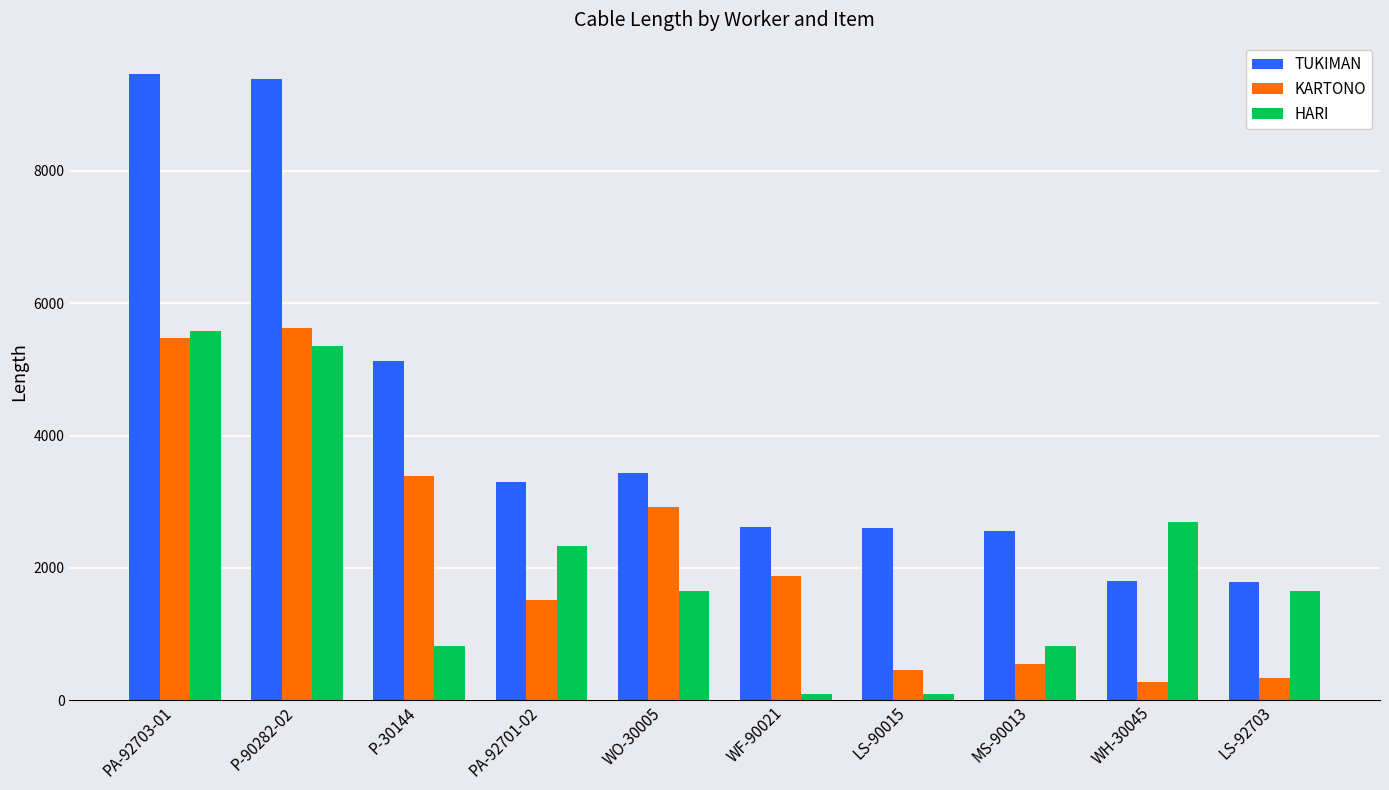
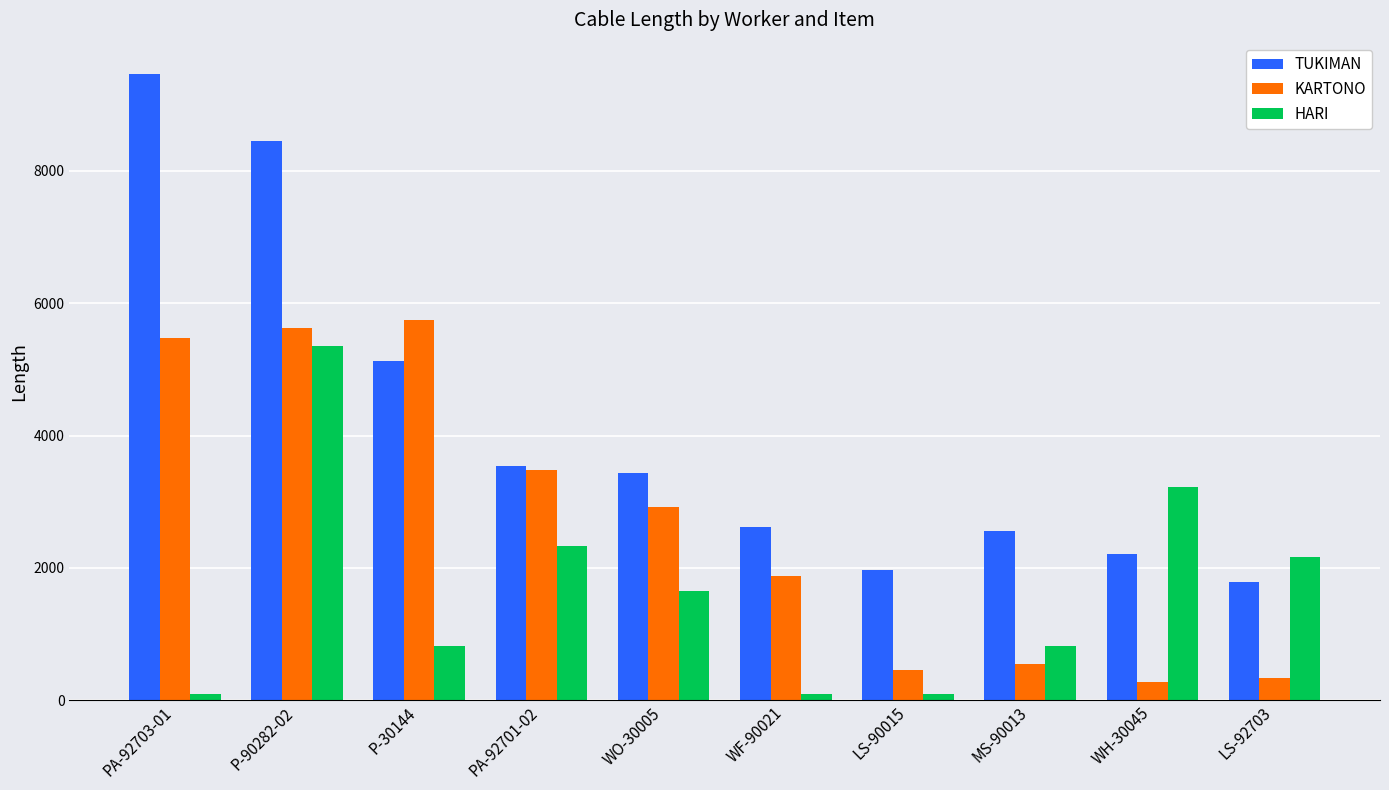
HARI, PA-92703-01: 5600 -> 100
TUKIMAN, P-90282-02: 9400 -> 8400
KARTONO, P-30144: 3400 -> 5700
TUKIMAN, PA-92701-02: 3300 -> 3500
KARTONO, PA-92701-02: 1500 -> 3500
TUKIMAN, LS-90015: 2600 -> 2000
TUKIMAN, WH-30045: 1800 -> 2200
HARI, WH-30045: 2700 -> 3200
HARI, LS-92703: 1600 -> 2200
